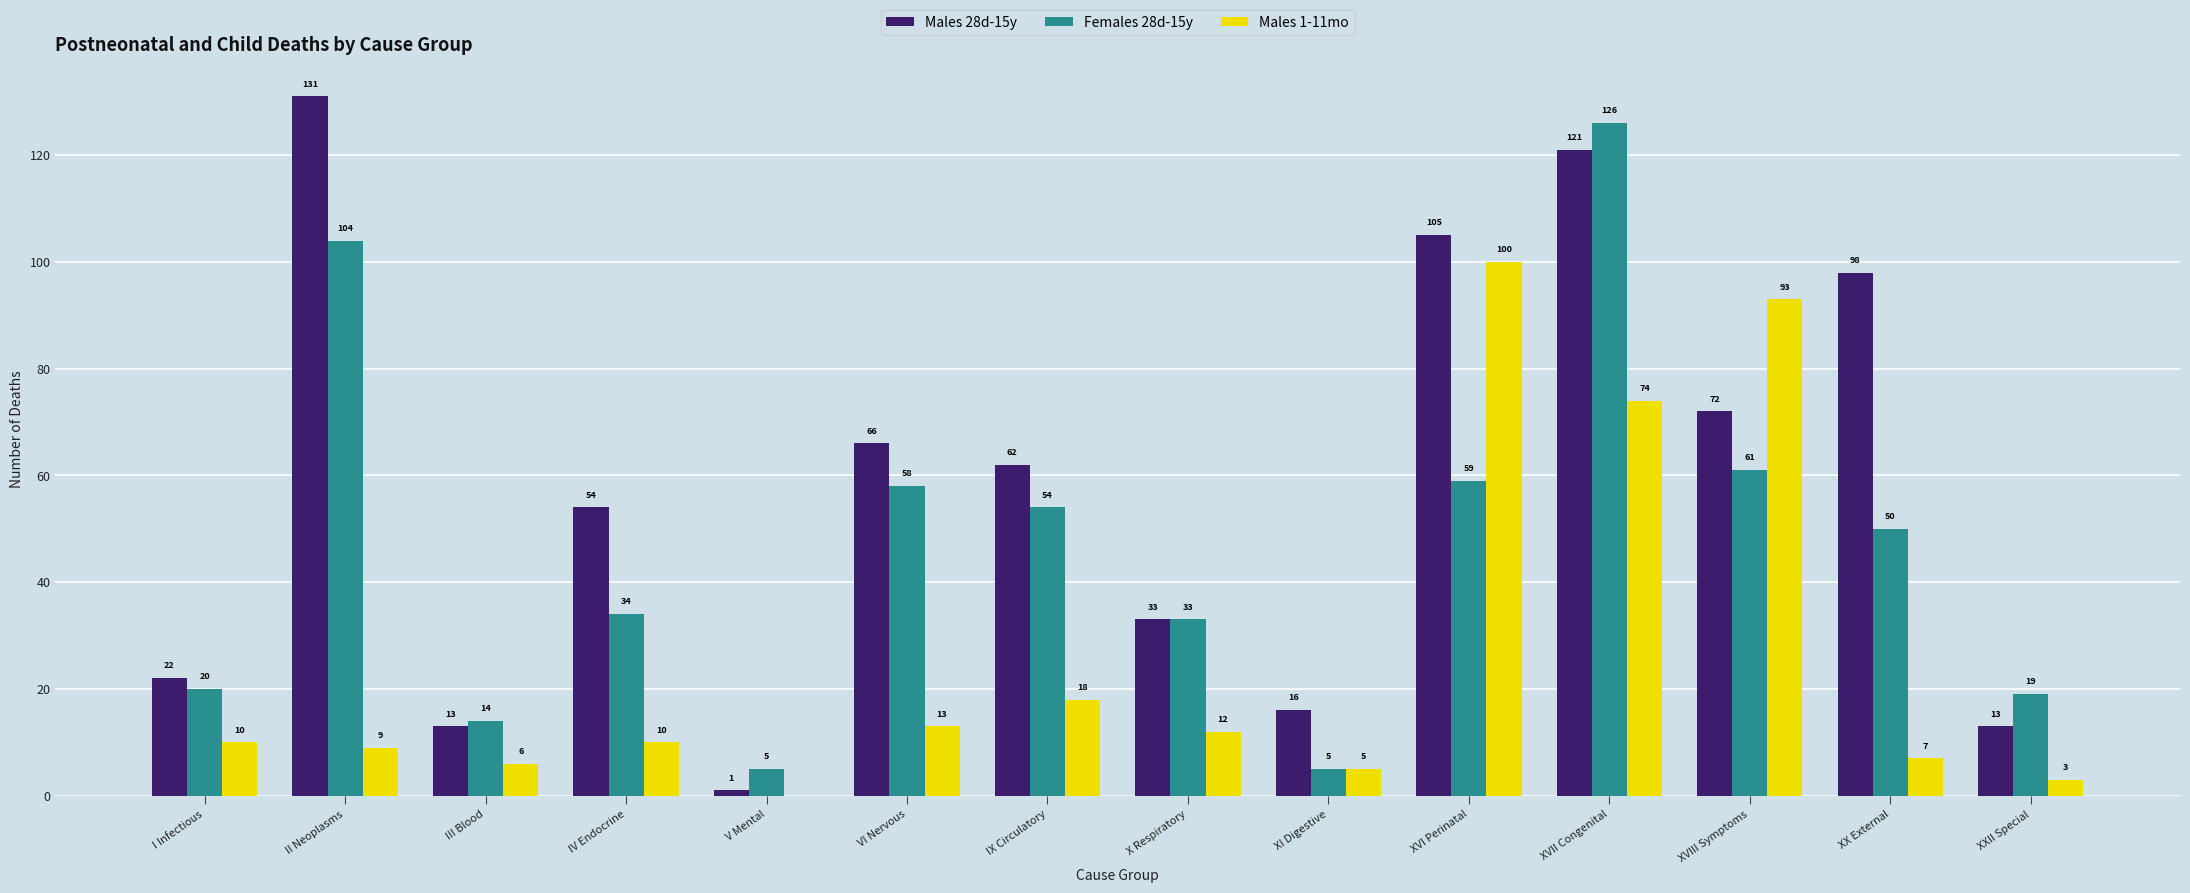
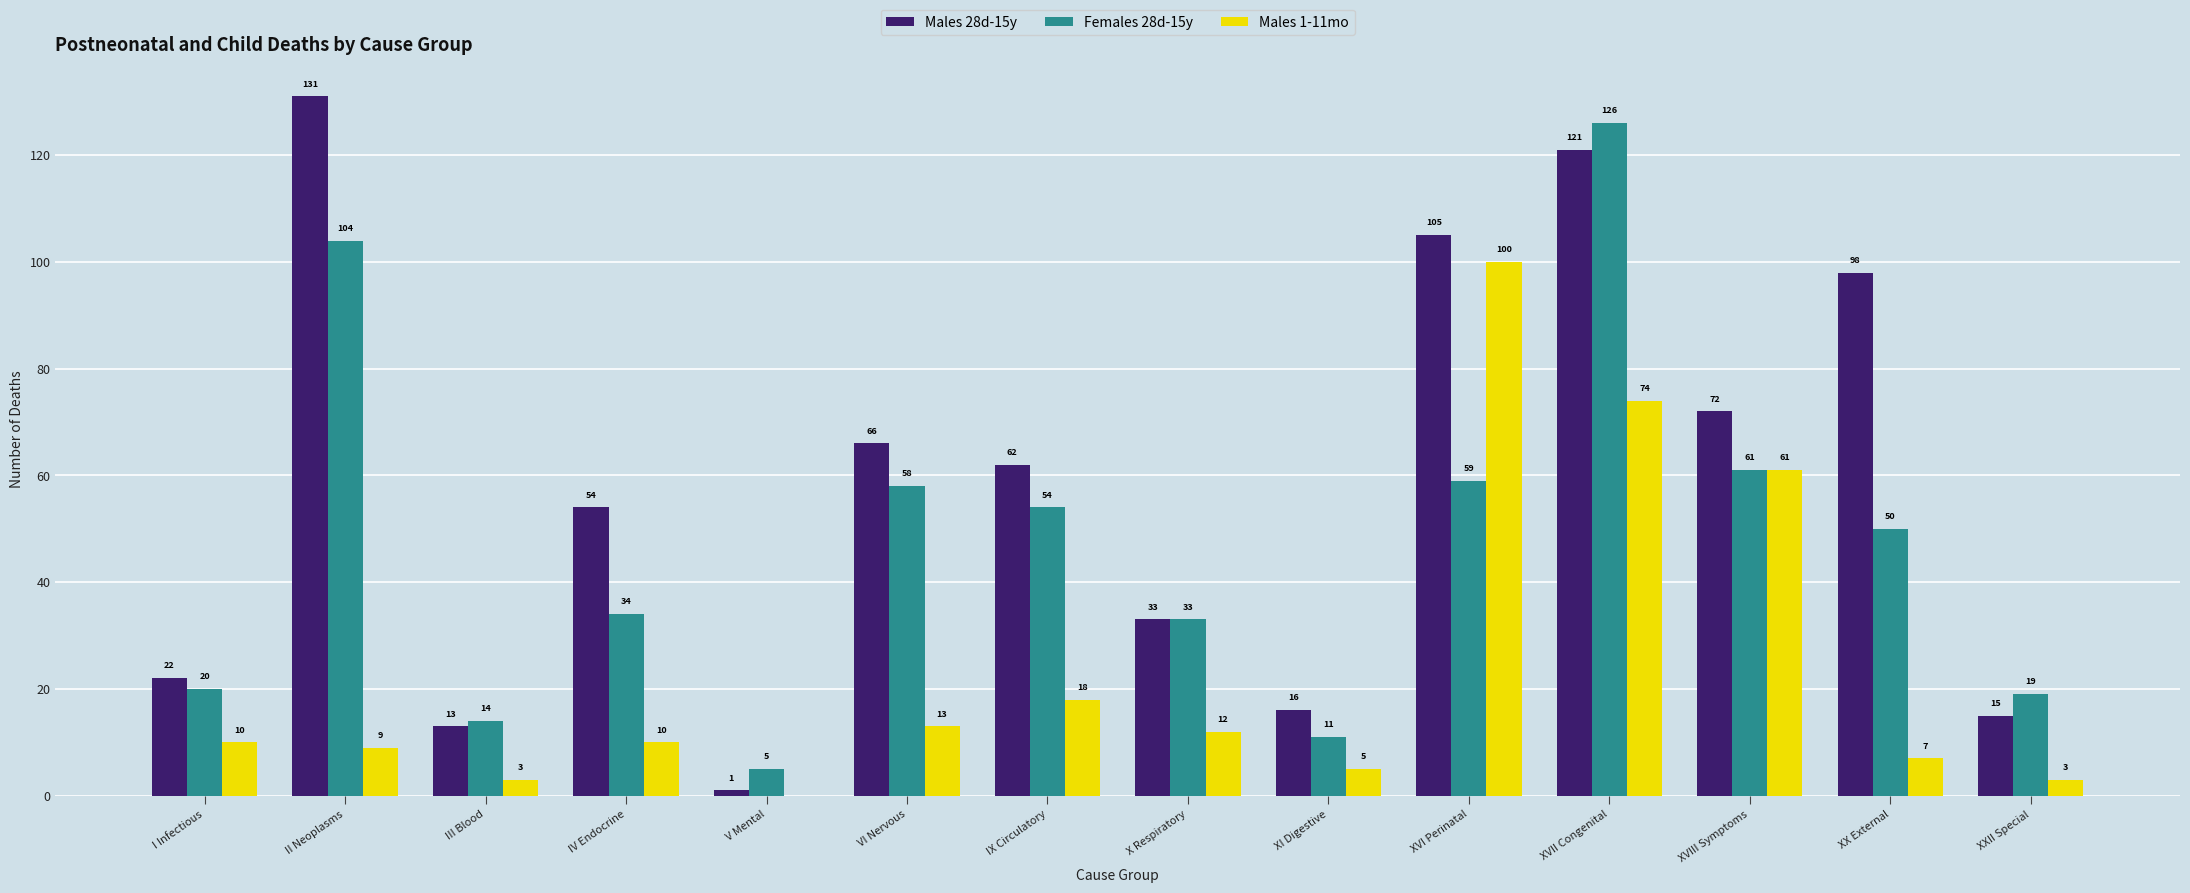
Males 1-11mo, III Blood: 6 -> 3
Females 28d-15y, XI Digestive: 5 -> 11
Males 1-11mo, XVIII Symptoms: 93 -> 61
Males 28d-15y, XXII Special: 13 -> 15
